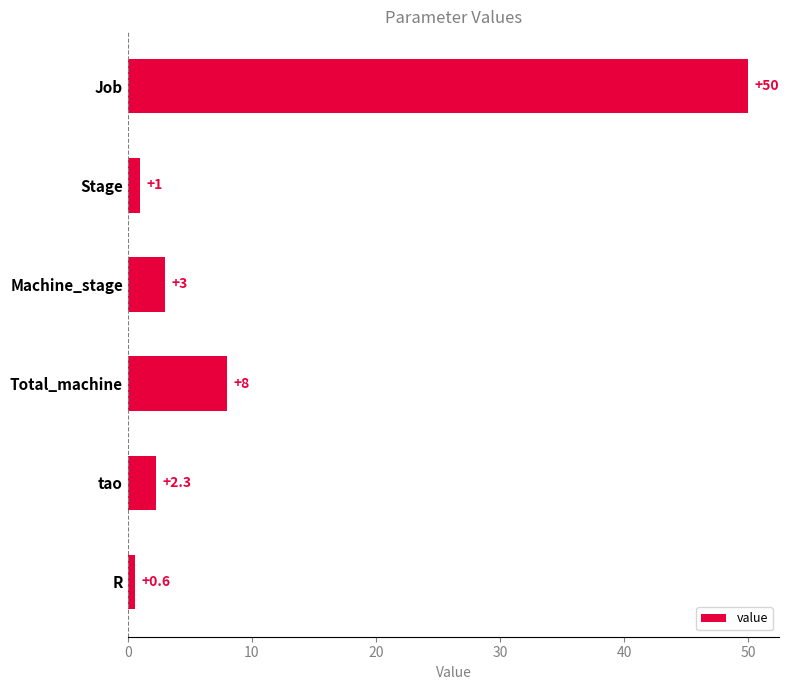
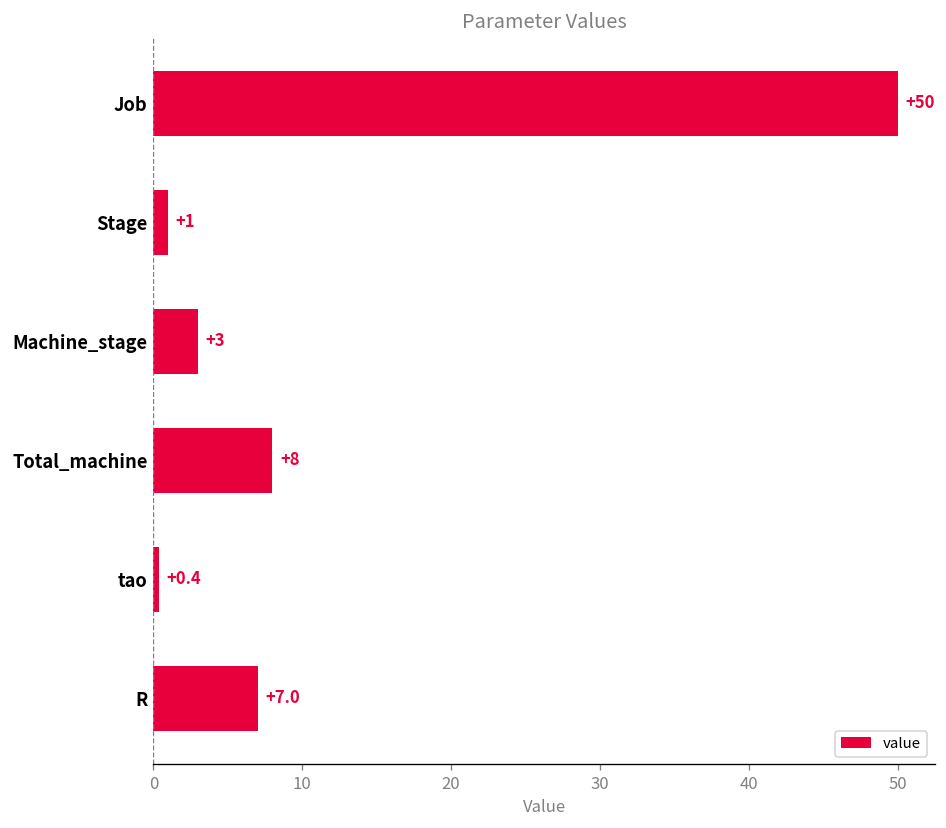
tao: +2.3 -> +0.4
R: +0.6 -> +7.0
